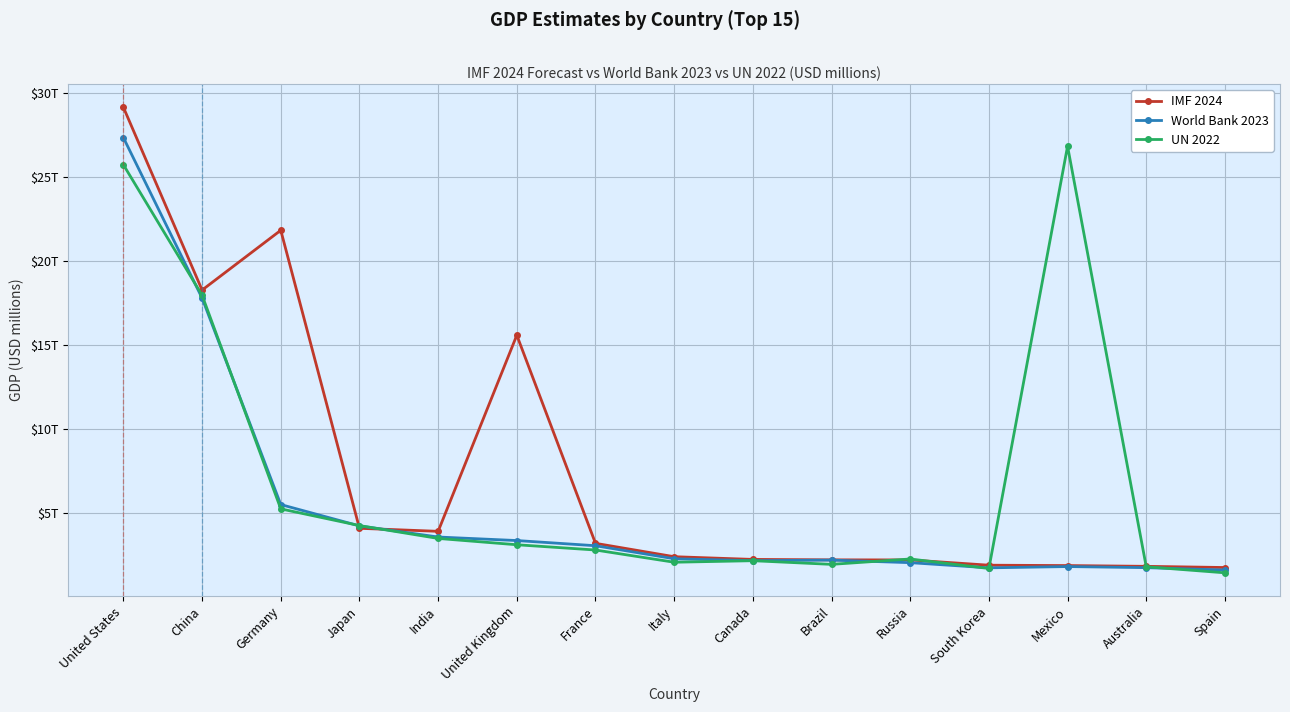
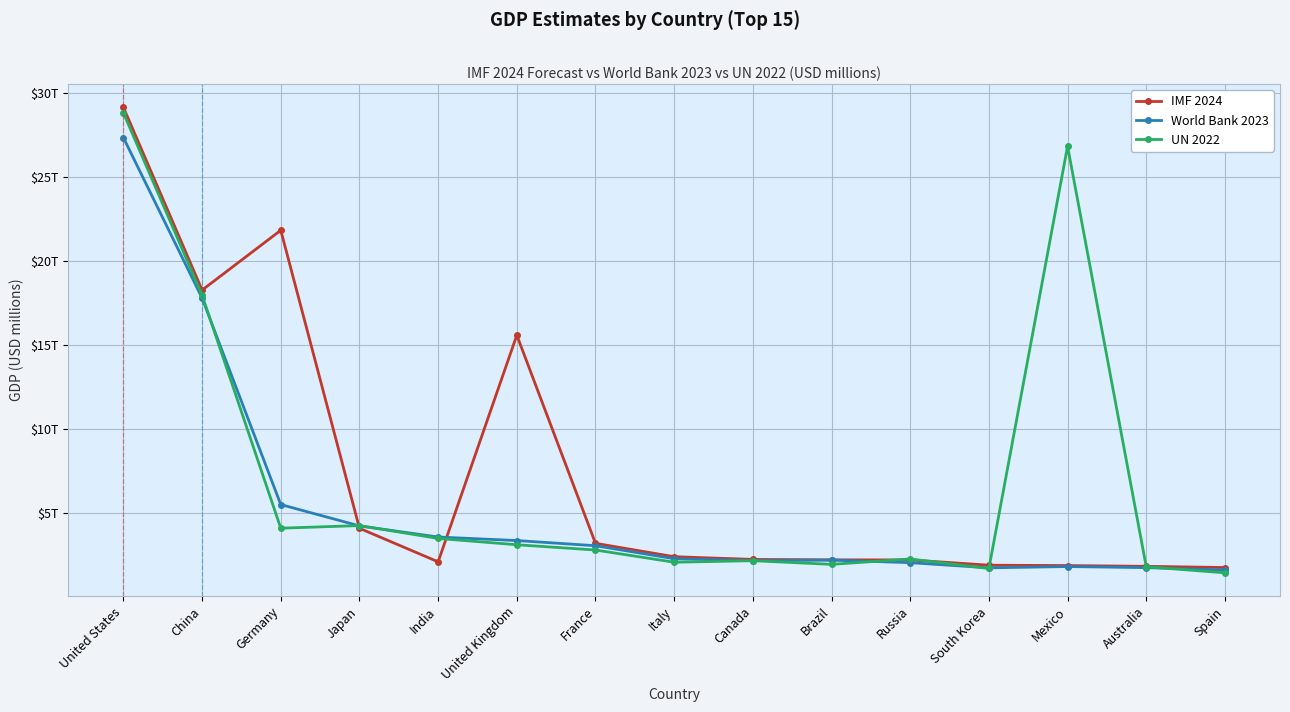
UN 2022, United States: $25.7T -> $28.8T
UN 2022, Germany: $5.2T -> $4.1T
IMF 2024, India: $3.9T -> $2.1T
